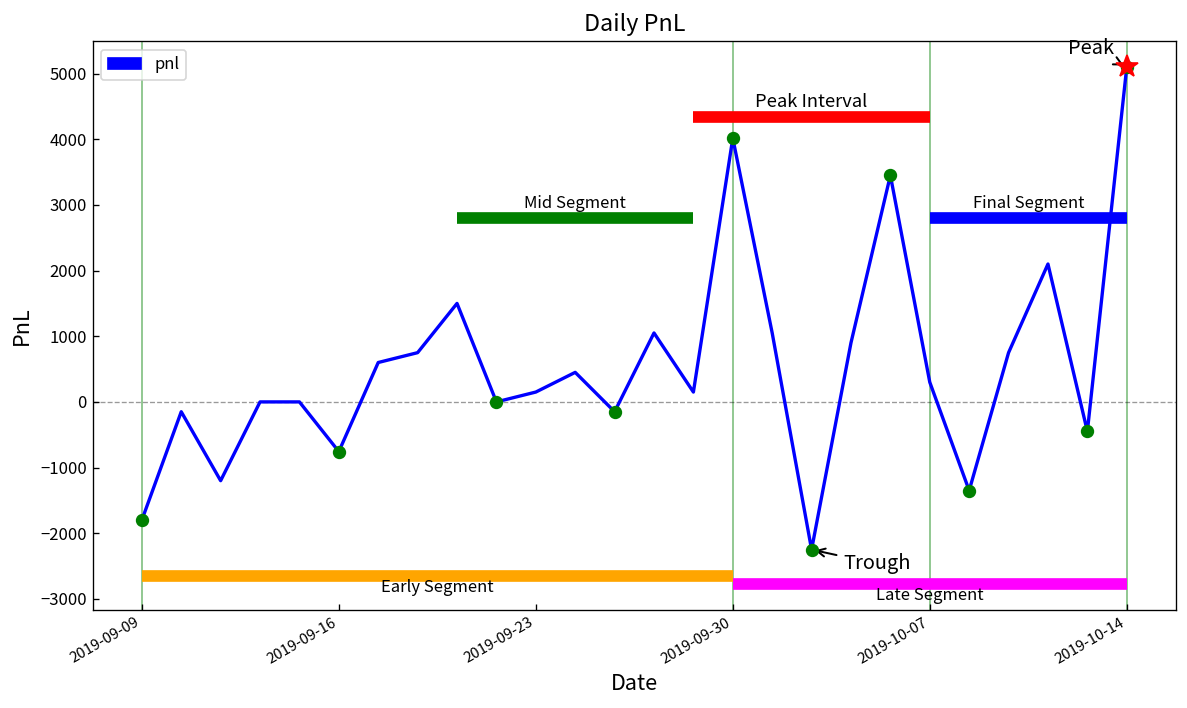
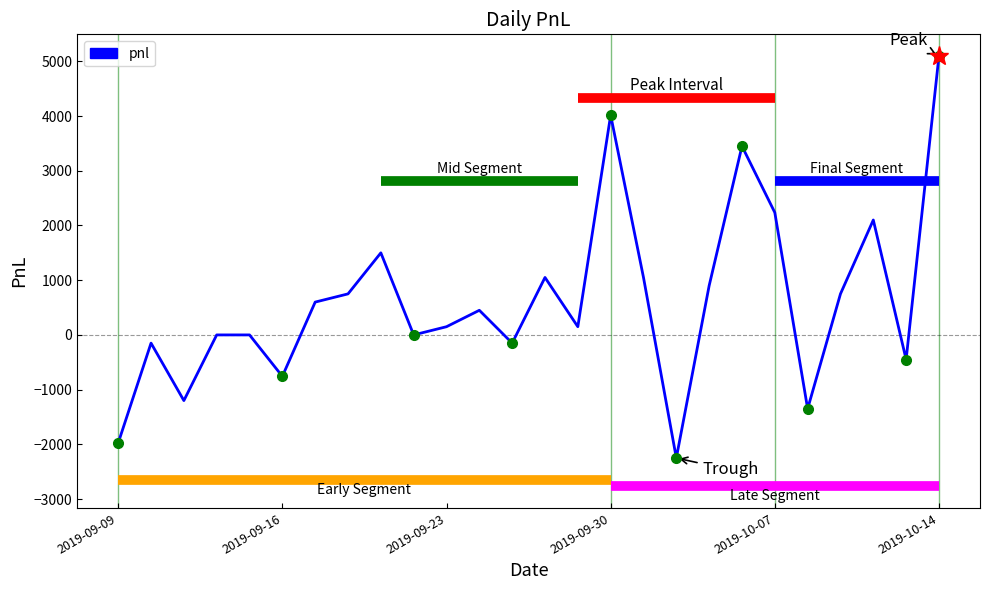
pnl, 2019-09-09: -1800 -> -2000
pnl, 2019-10-07: 300 -> 2200
